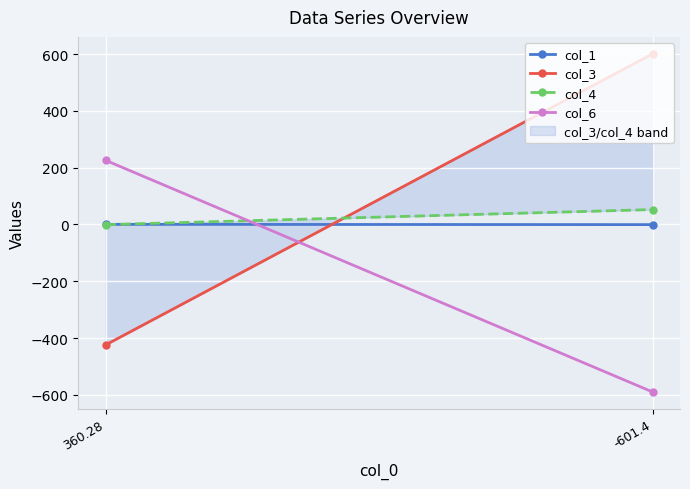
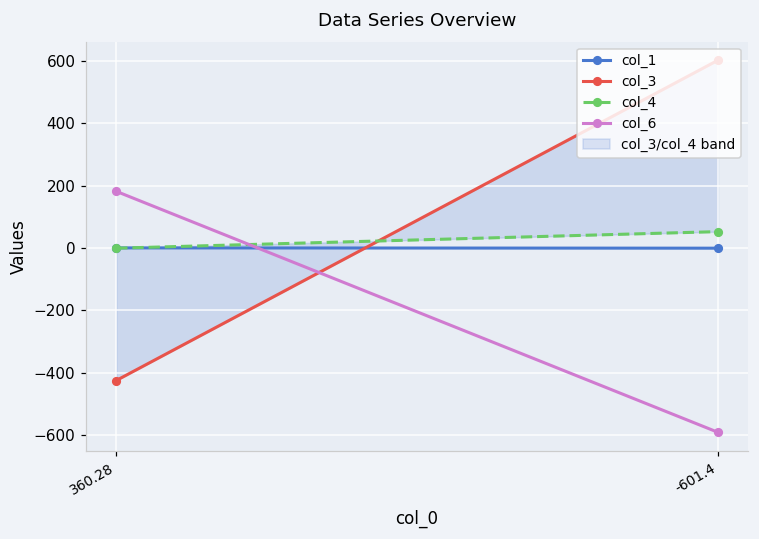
col_6, 360.28: 230 -> 180
